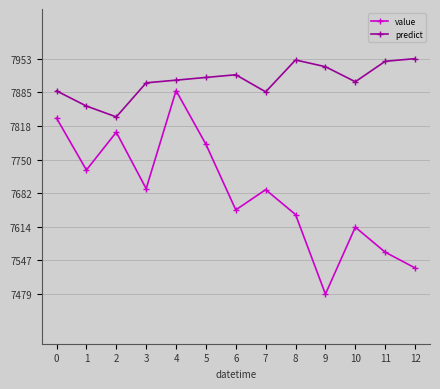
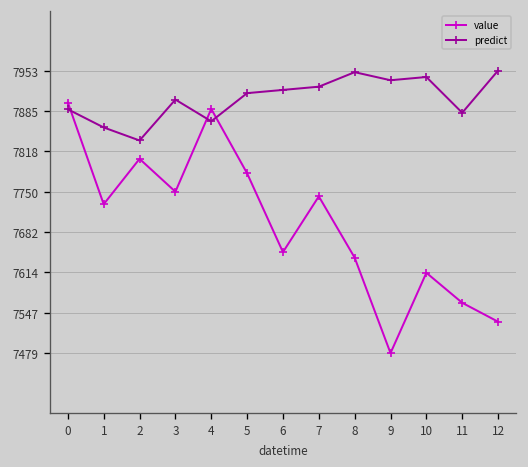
value, 0: 7830 -> 7900
value, 3: 7690 -> 7750
predict, 4: 7910 -> 7870
value, 7: 7690 -> 7740
predict, 7: 7890 -> 7930
predict, 10: 7910 -> 7940
predict, 11: 7950 -> 7880
